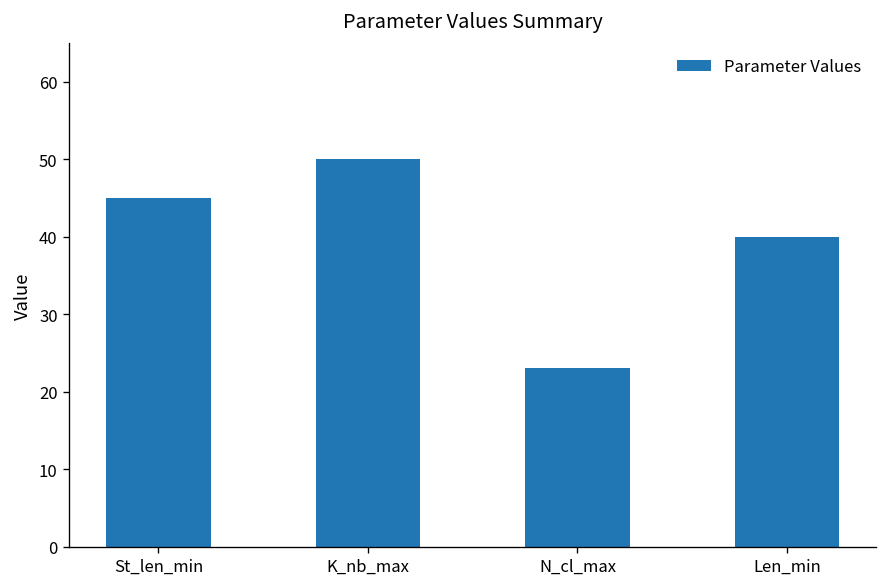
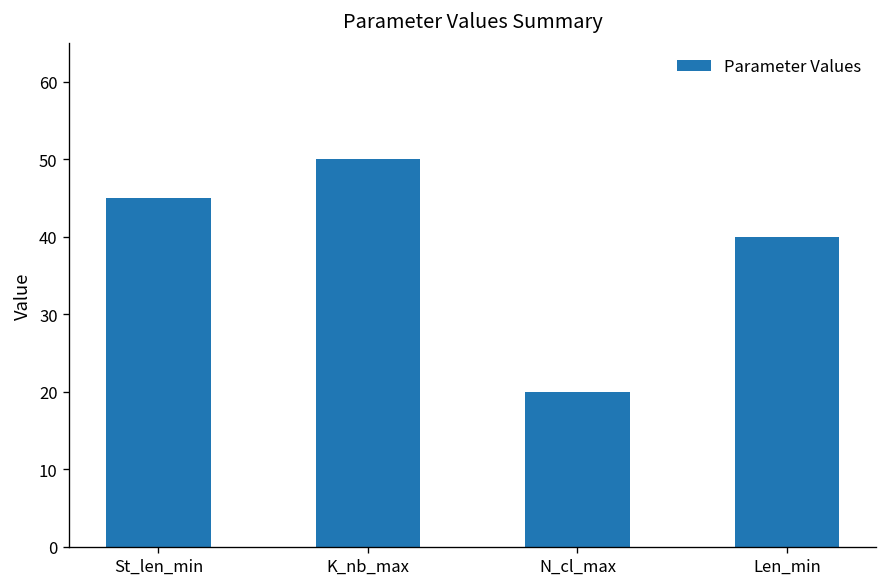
N_cl_max: 23 -> 20
